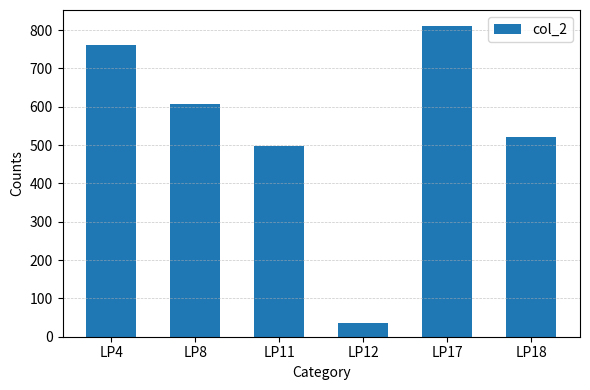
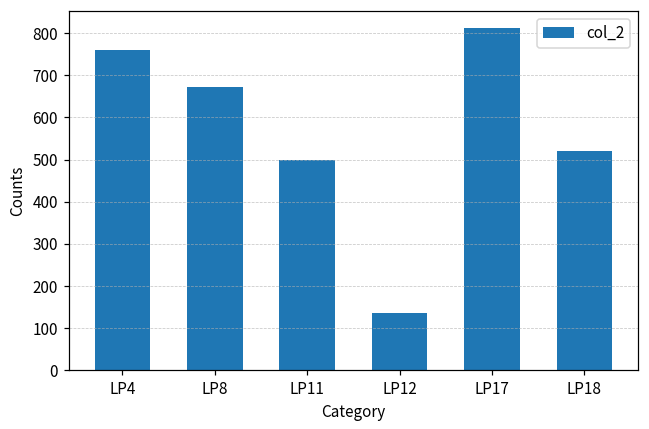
LP8: 610 -> 670
LP12: 40 -> 140
